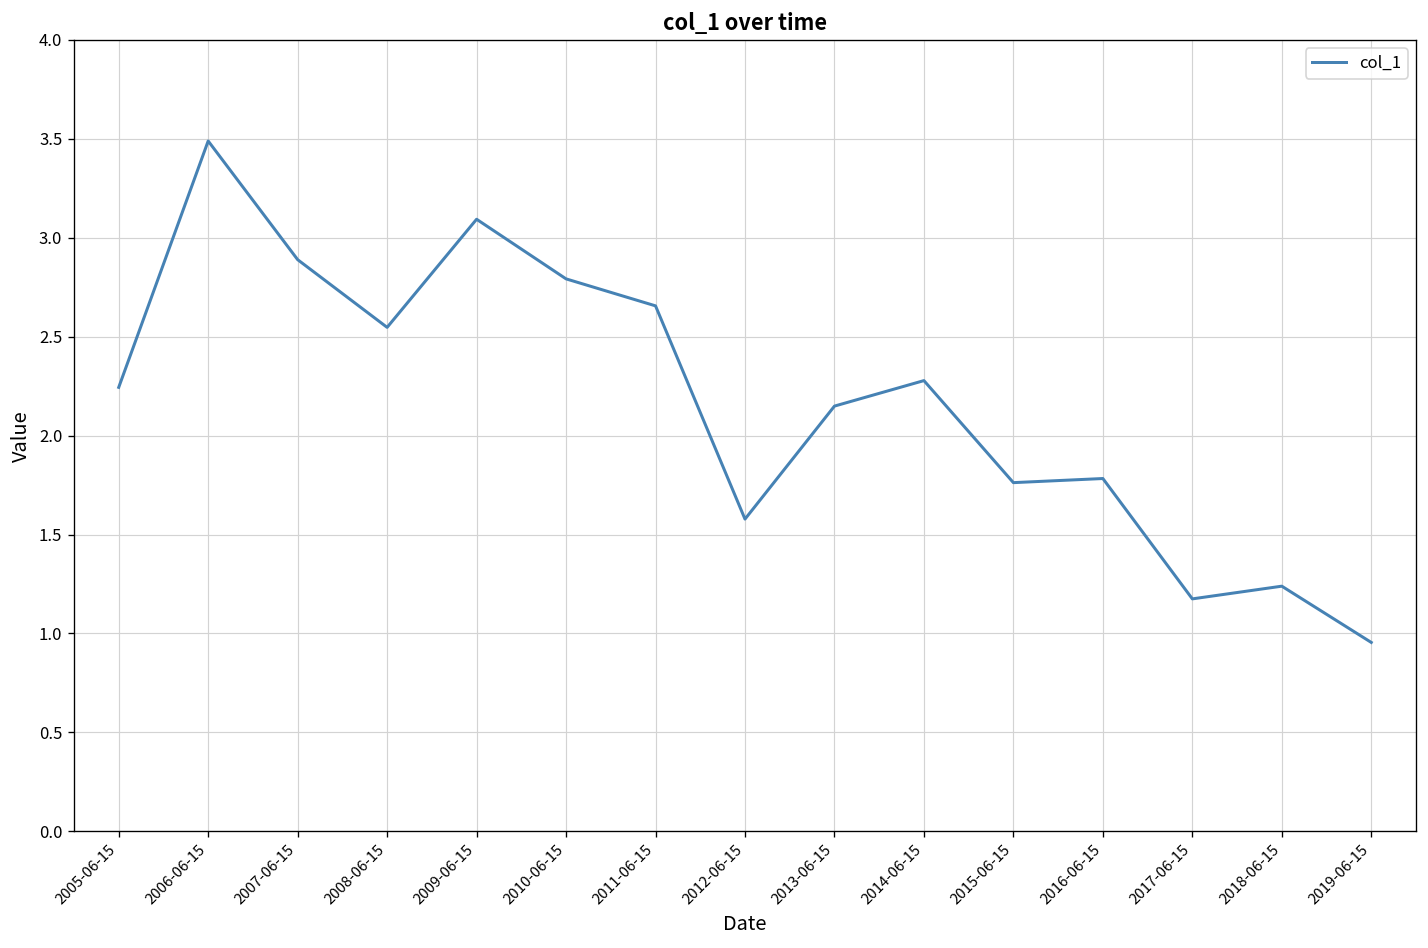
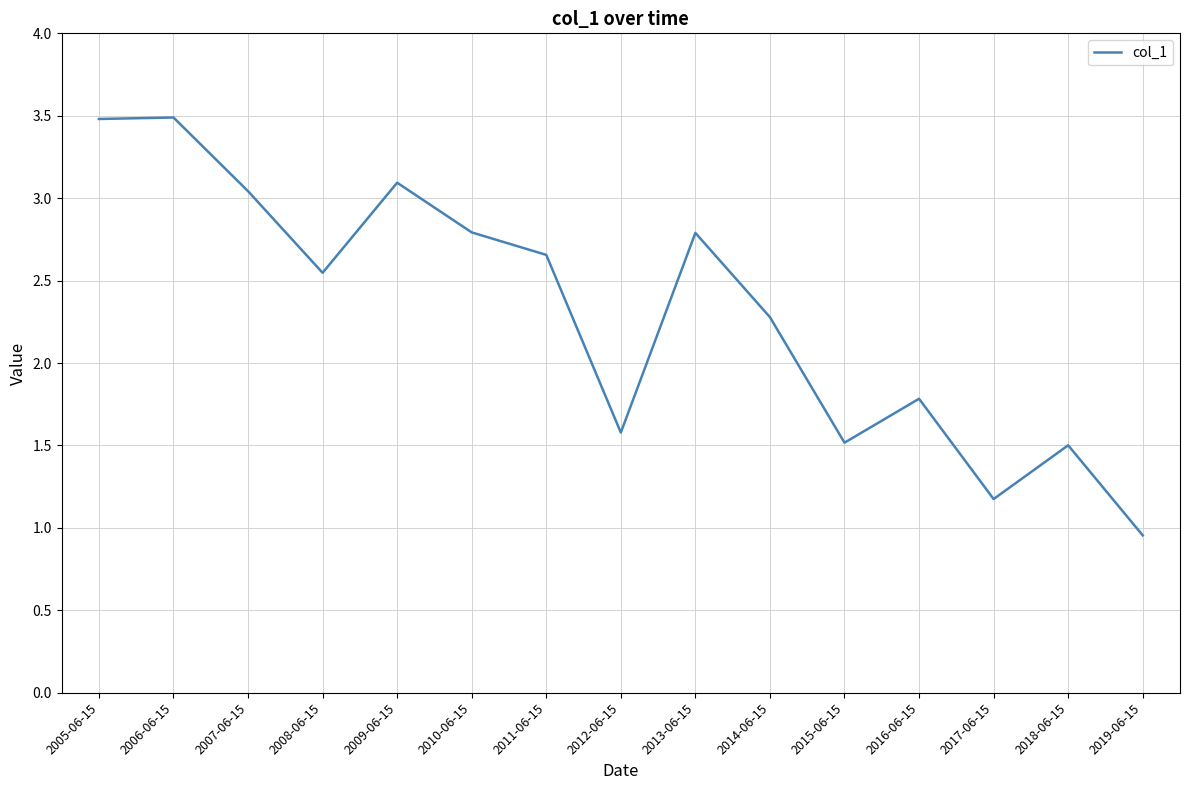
2005-06-15: 2.24 -> 3.48
2007-06-15: 2.89 -> 3.04
2013-06-15: 2.15 -> 2.79
2015-06-15: 1.76 -> 1.52
2018-06-15: 1.24 -> 1.50
